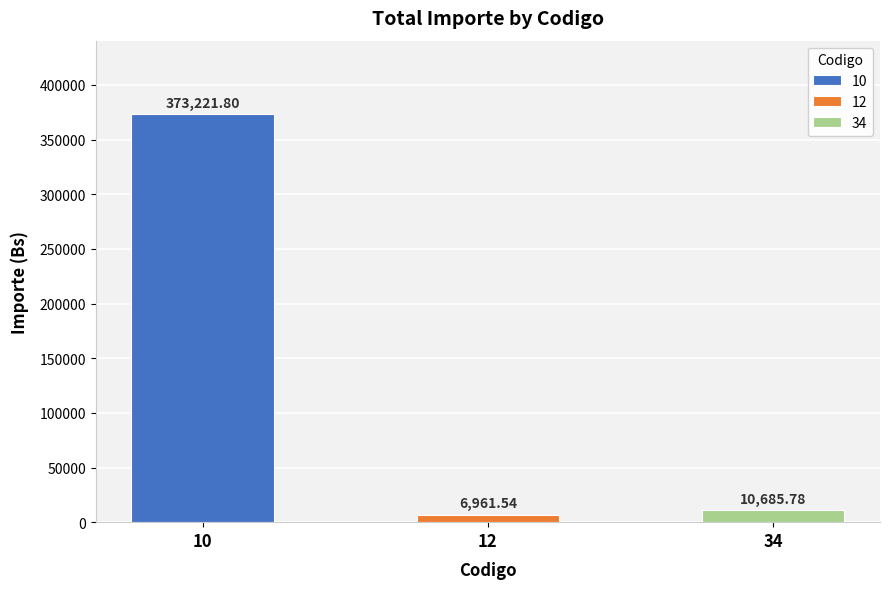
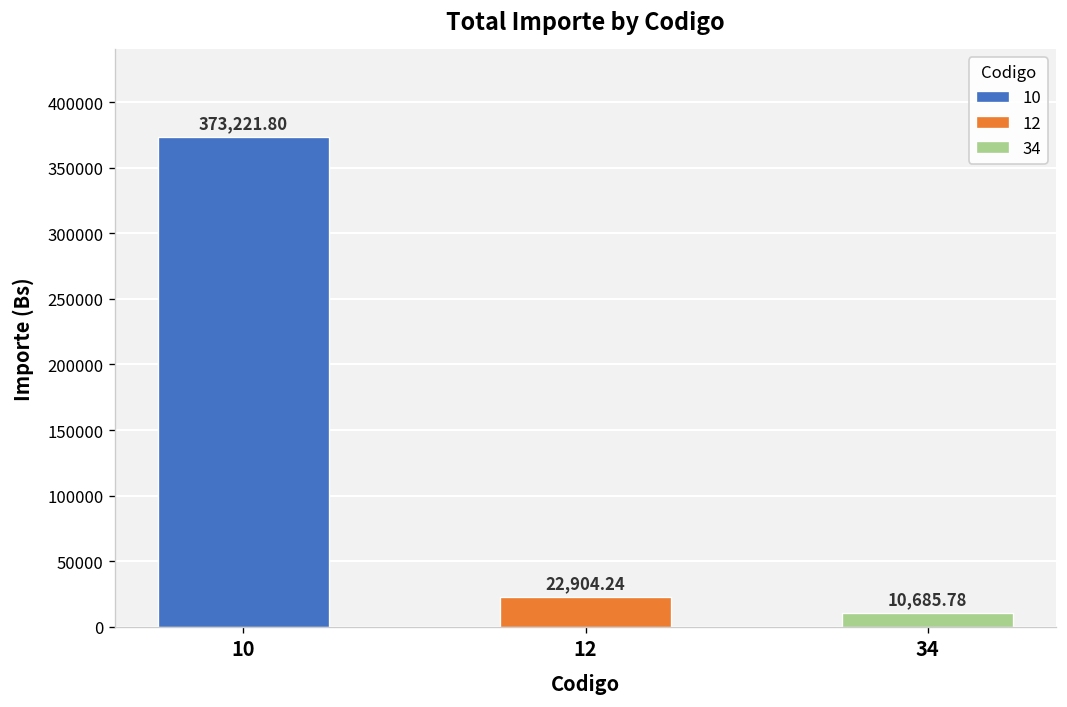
12: 6,961.54 -> 22,904.24
